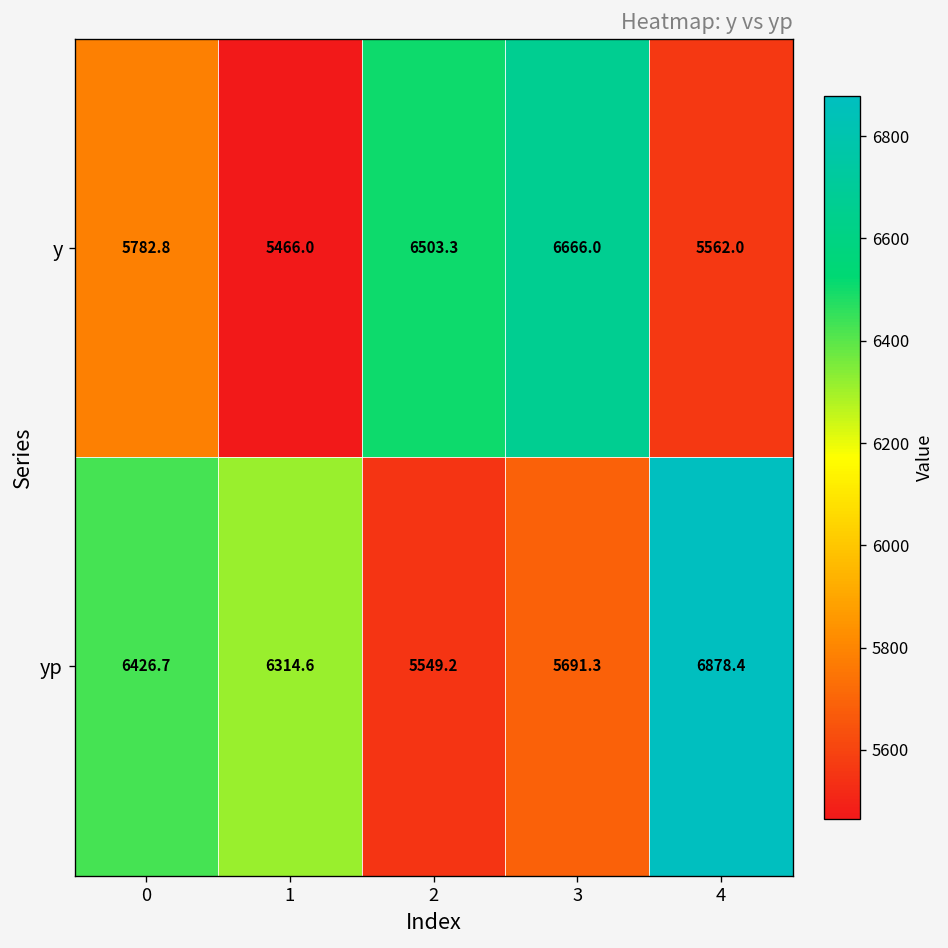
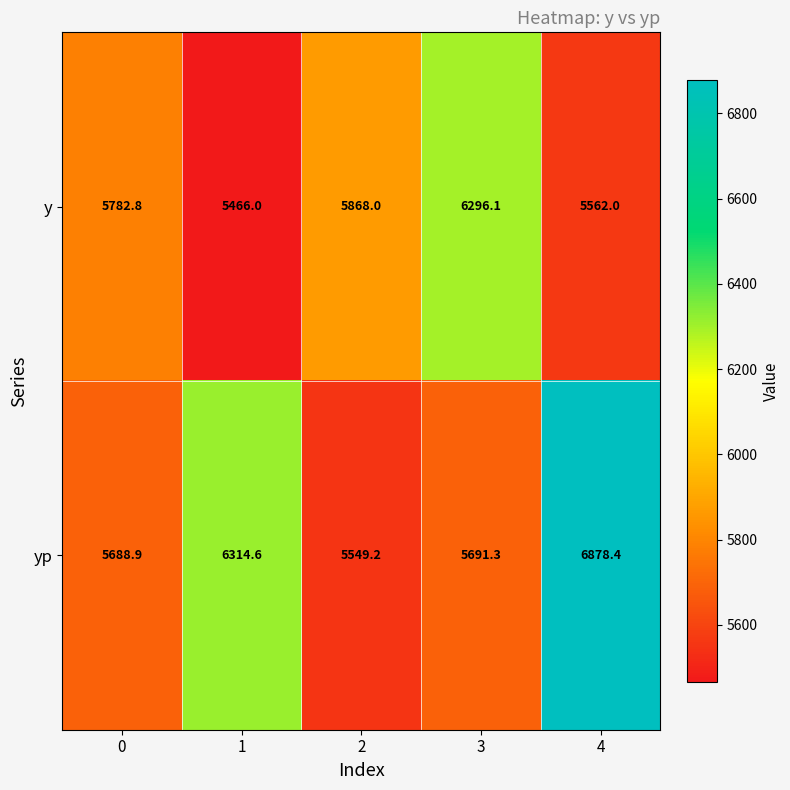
y, 2: 6503.3 -> 5868.0
y, 3: 6666.0 -> 6296.1
yp, 0: 6426.7 -> 5688.9
